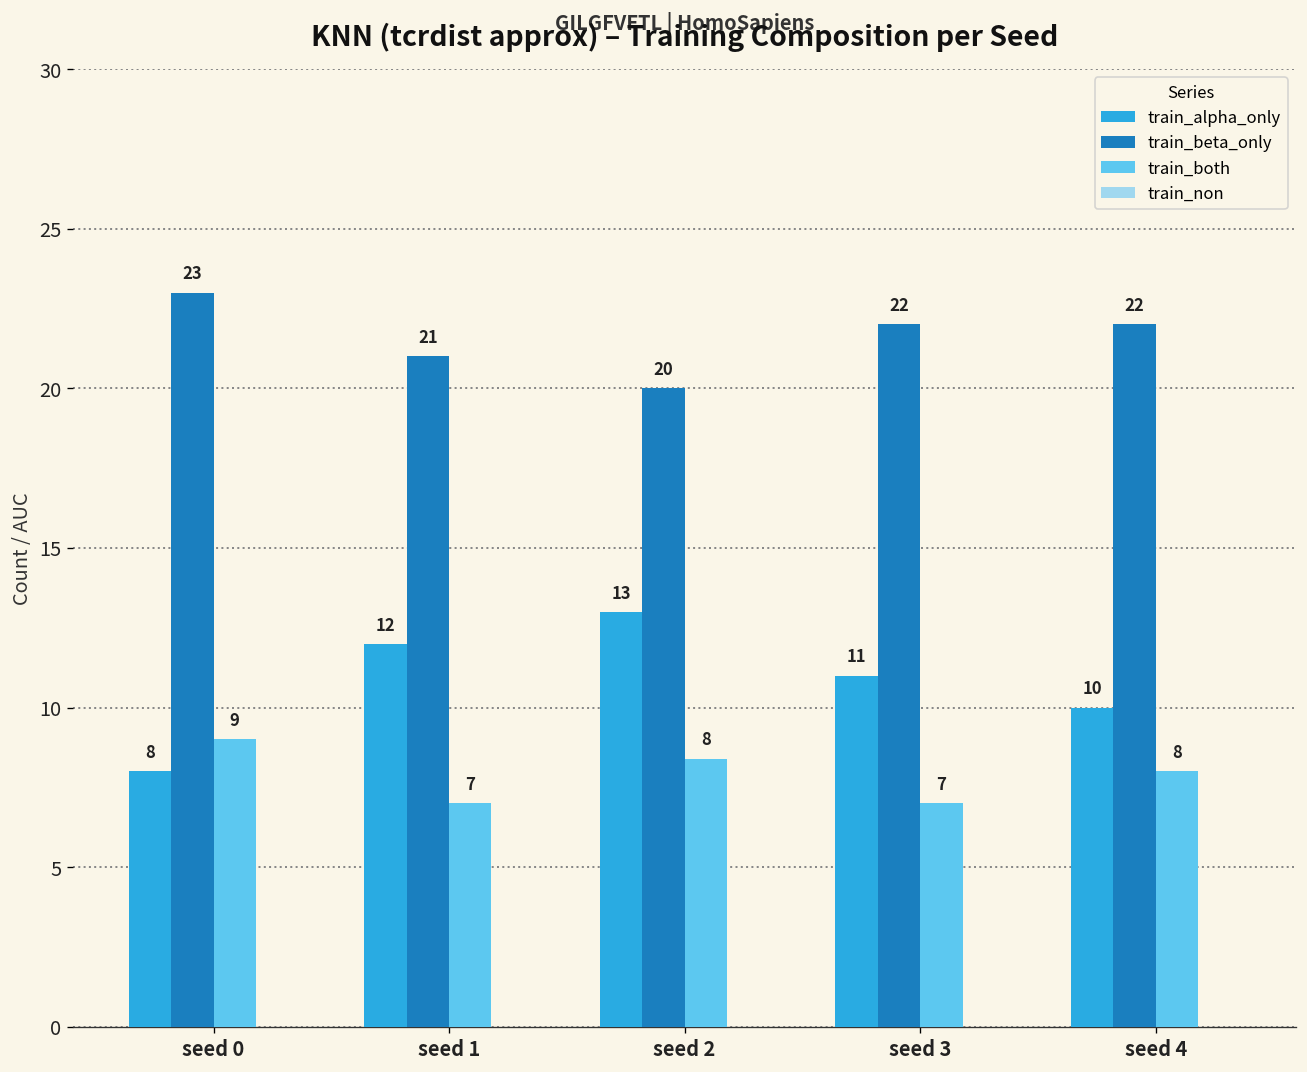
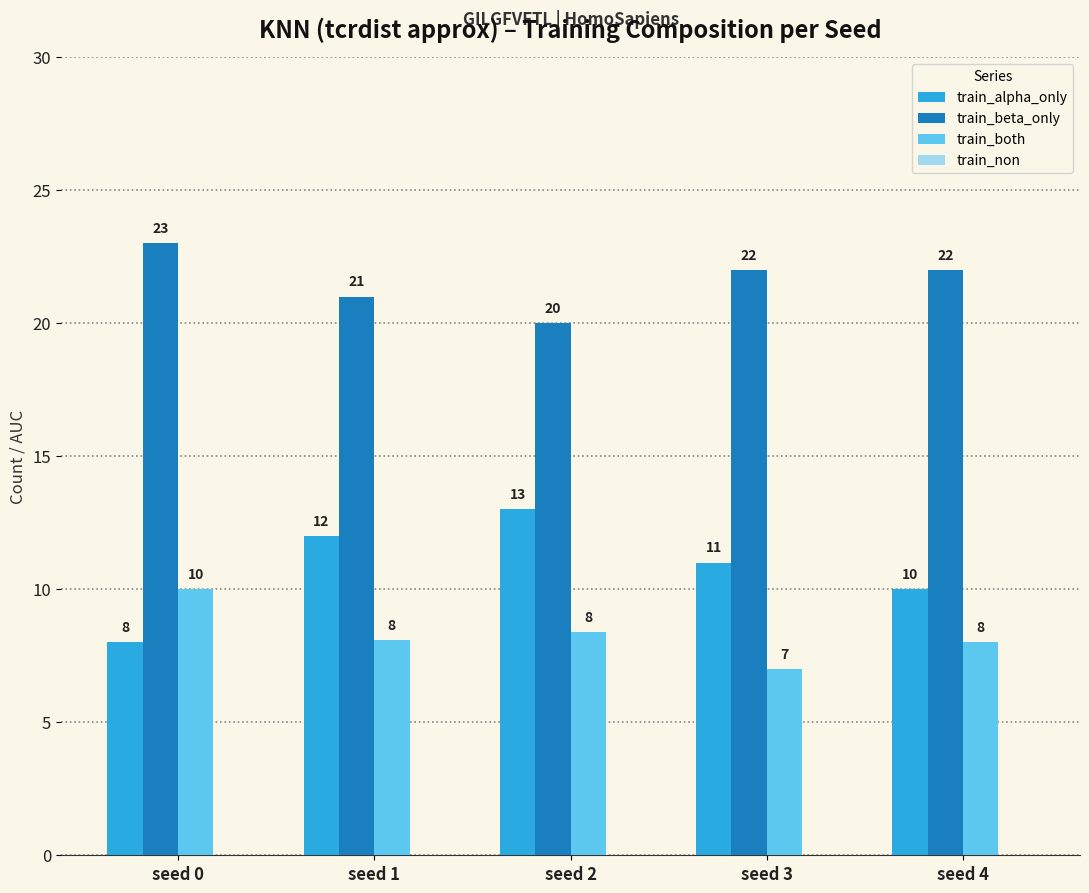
train_both, seed 0: 9 -> 10
train_both, seed 1: 7 -> 8
